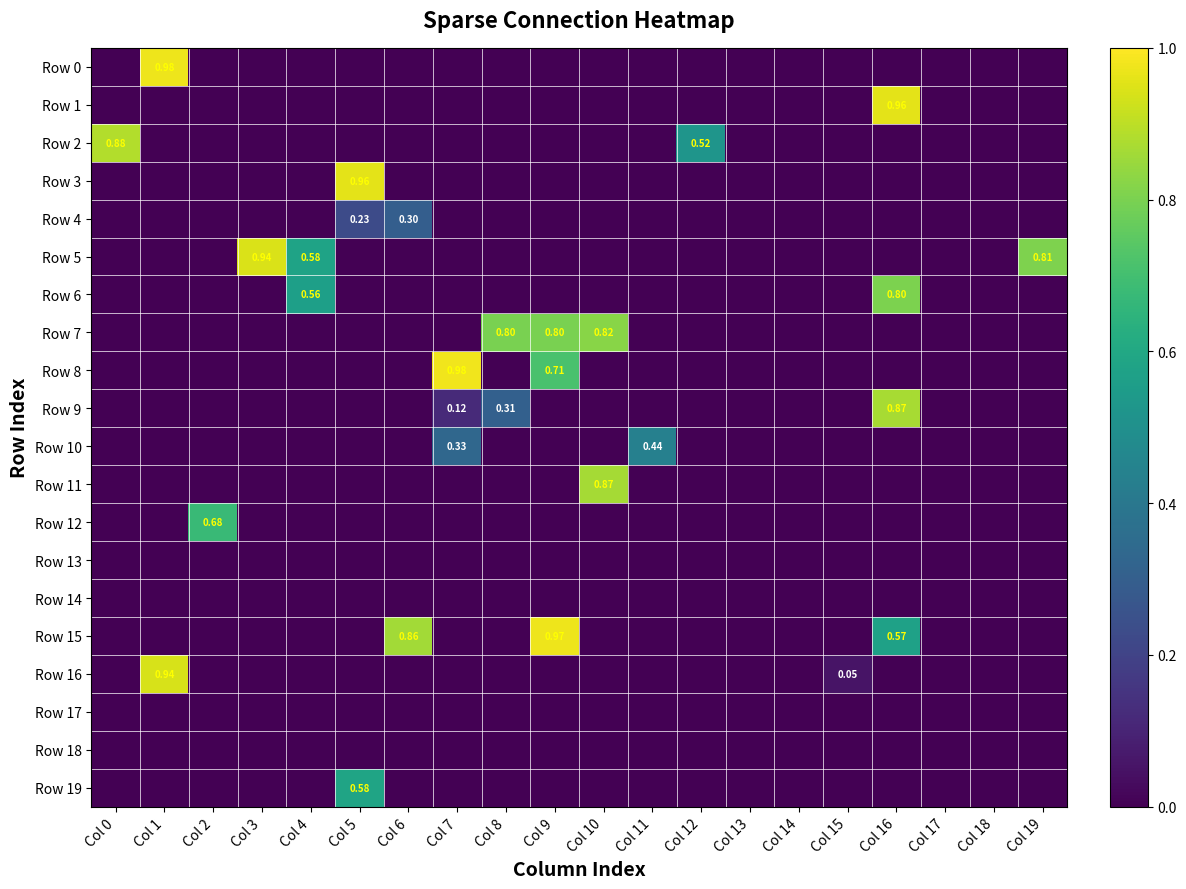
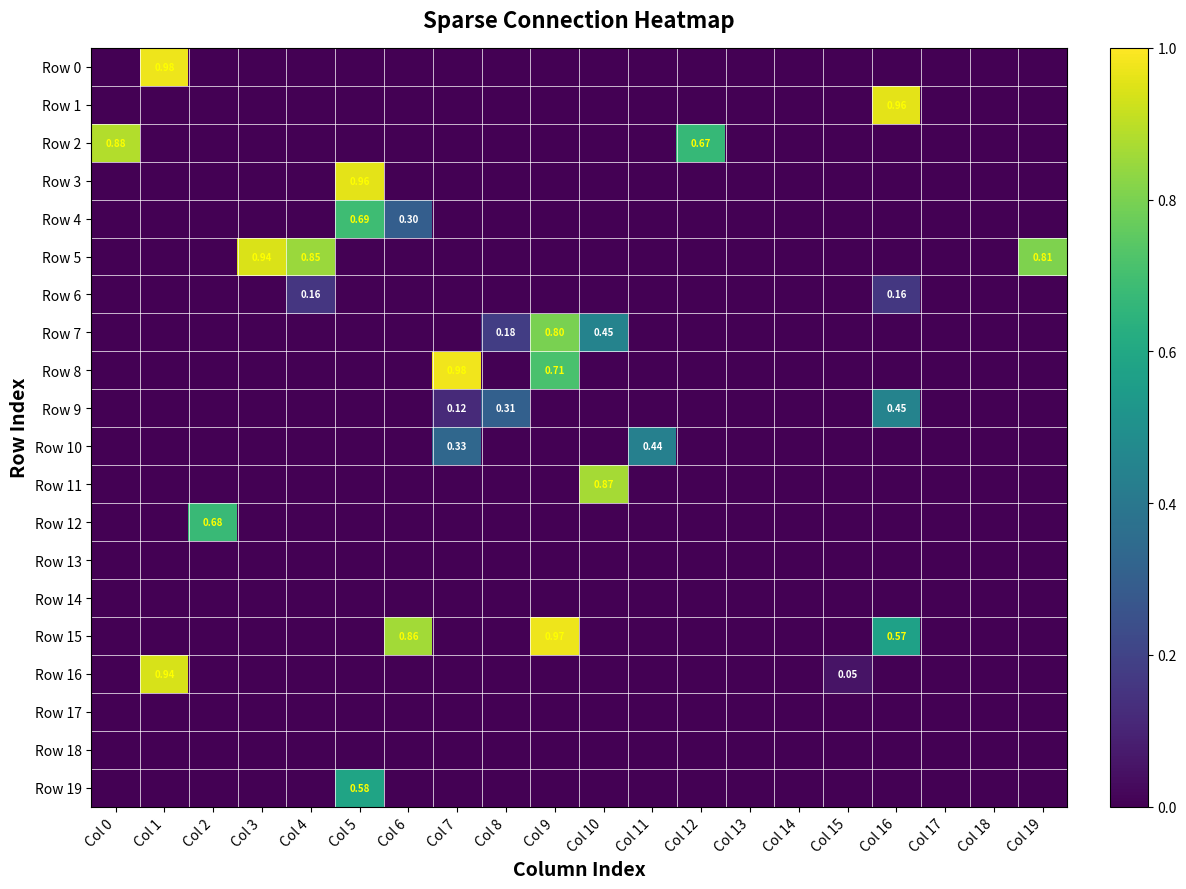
Row 2, Col 12: 0.52 -> 0.67
Row 4, Col 5: 0.23 -> 0.69
Row 5, Col 4: 0.58 -> 0.85
Row 6, Col 4: 0.56 -> 0.16
Row 6, Col 16: 0.80 -> 0.16
Row 7, Col 8: 0.80 -> 0.18
Row 7, Col 10: 0.82 -> 0.45
Row 9, Col 16: 0.87 -> 0.45
